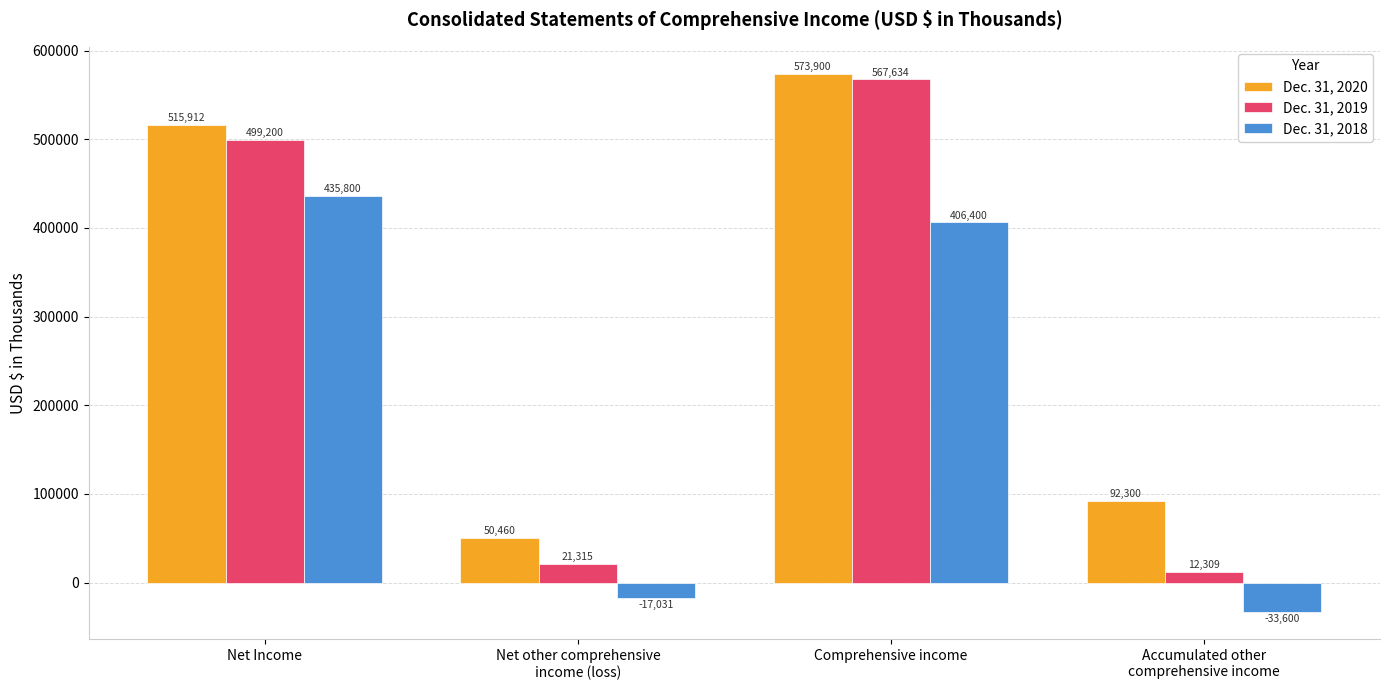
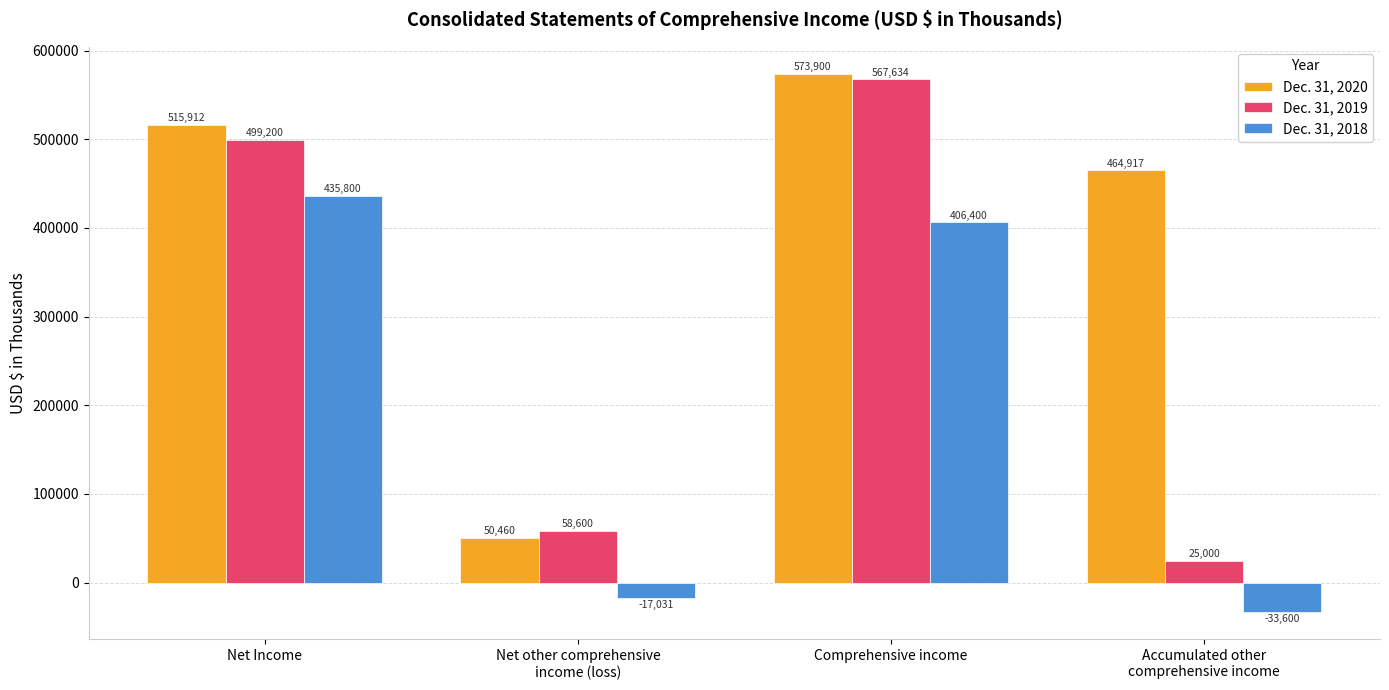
Dec. 31, 2019, Net other comprehensive income (loss): 21,315 -> 58,600
Dec. 31, 2020, Accumulated other comprehensive income: 92,300 -> 464,917
Dec. 31, 2019, Accumulated other comprehensive income: 12,309 -> 25,000
